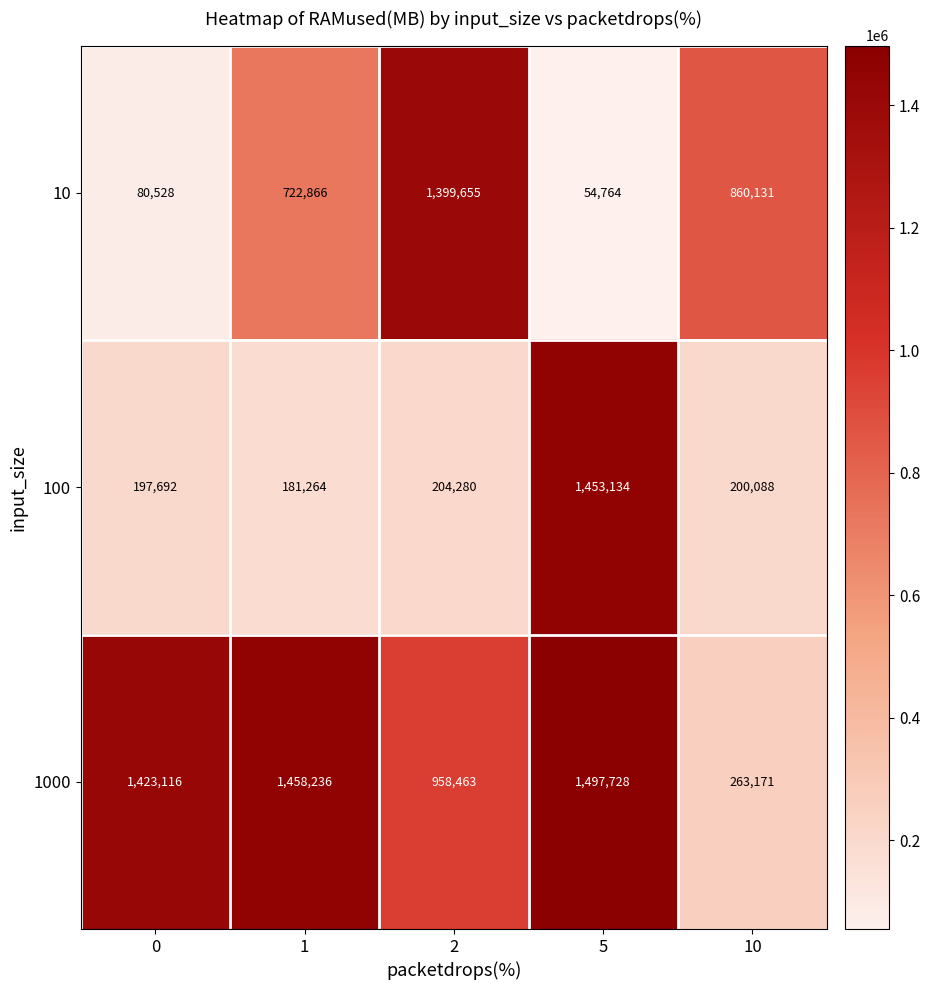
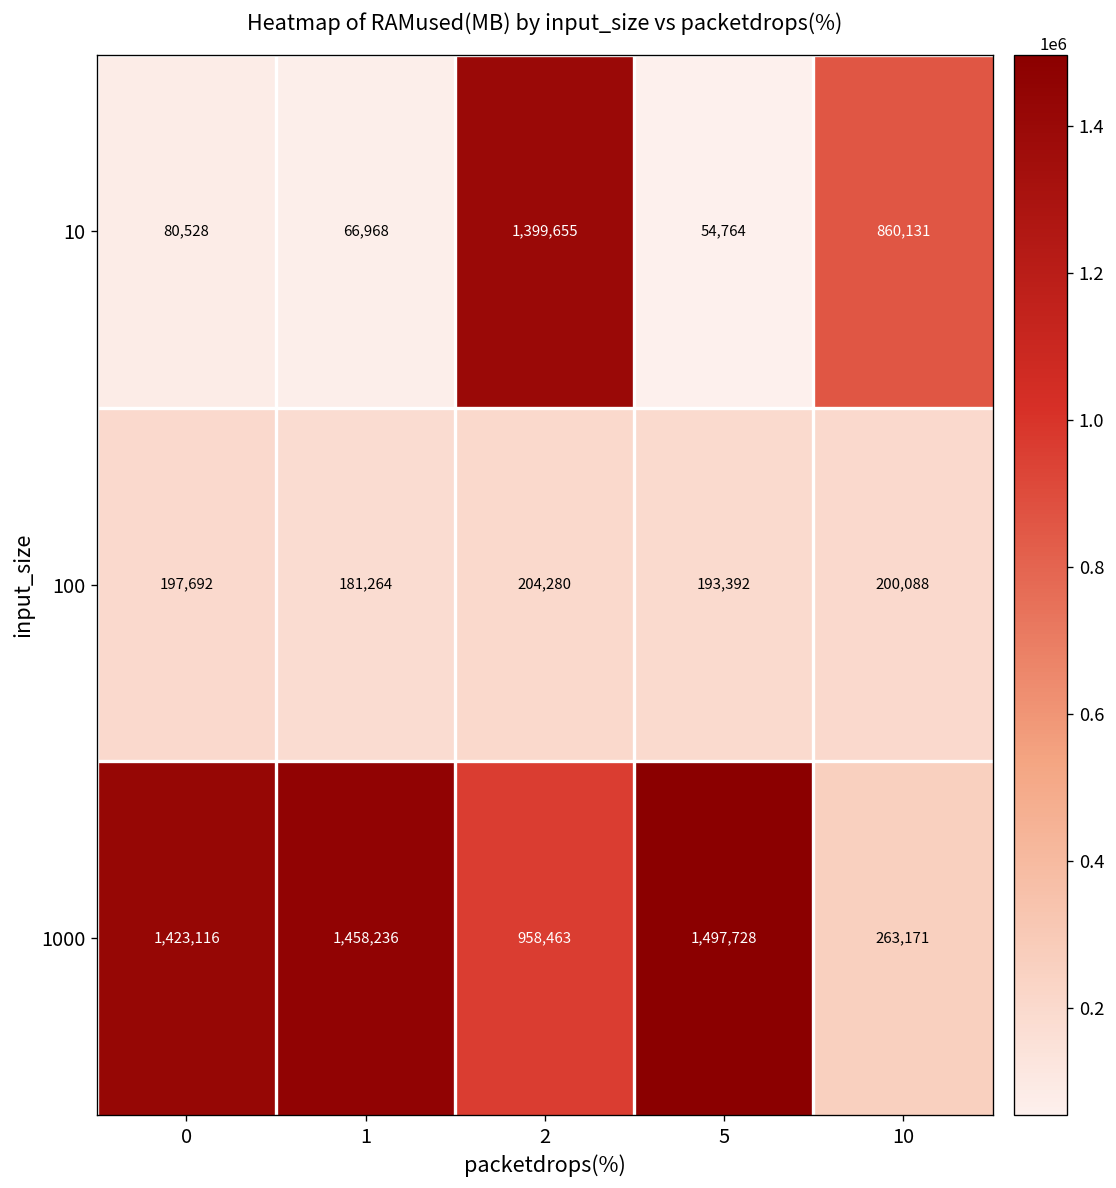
10, 1: 722,866 -> 66,968
100, 5: 1,453,134 -> 193,392
